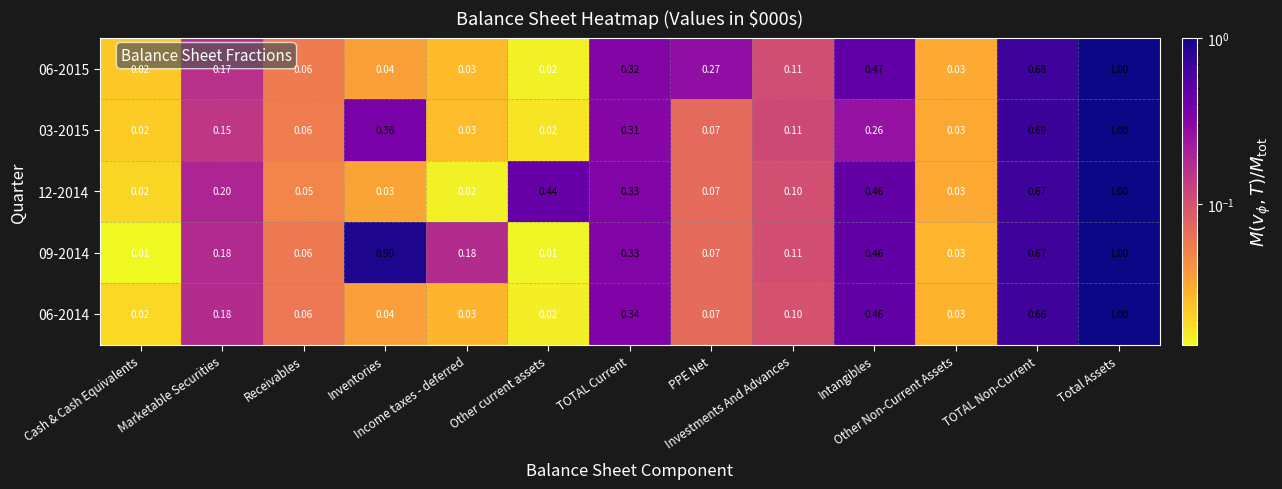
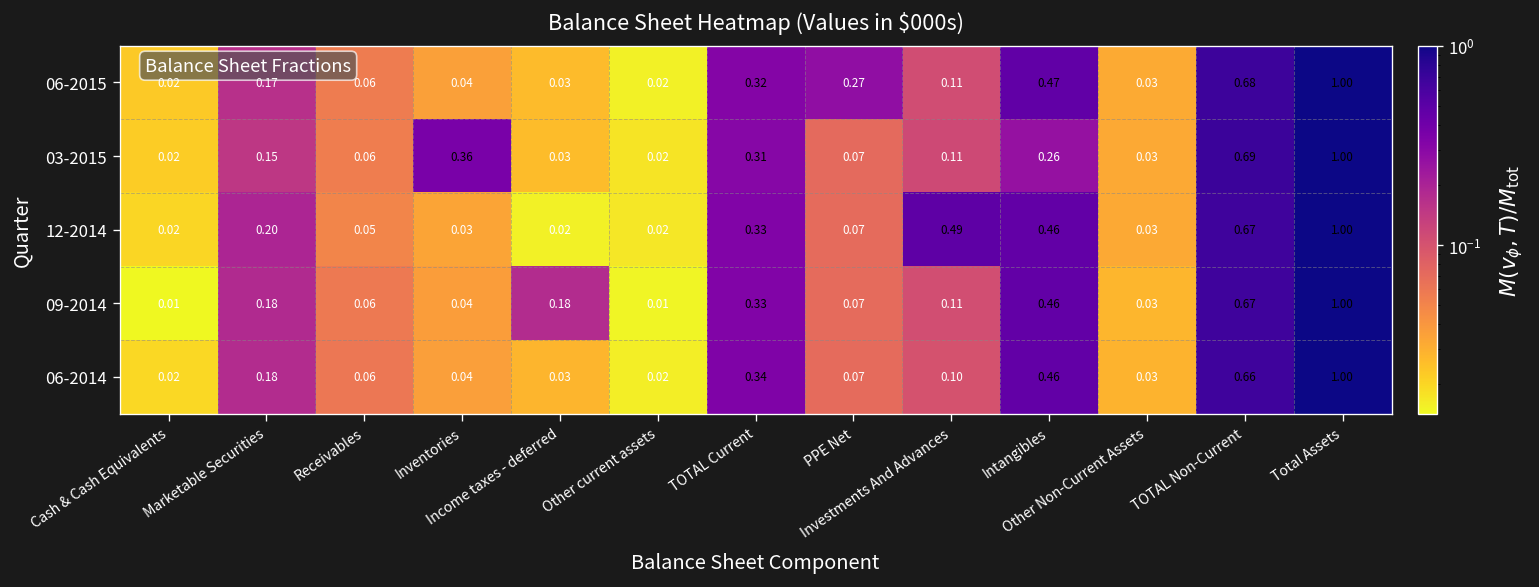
12-2014, Other current assets: 0.44 -> 0.02
12-2014, Investments And Advances: 0.10 -> 0.49
09-2014, Inventories: 0.90 -> 0.04
